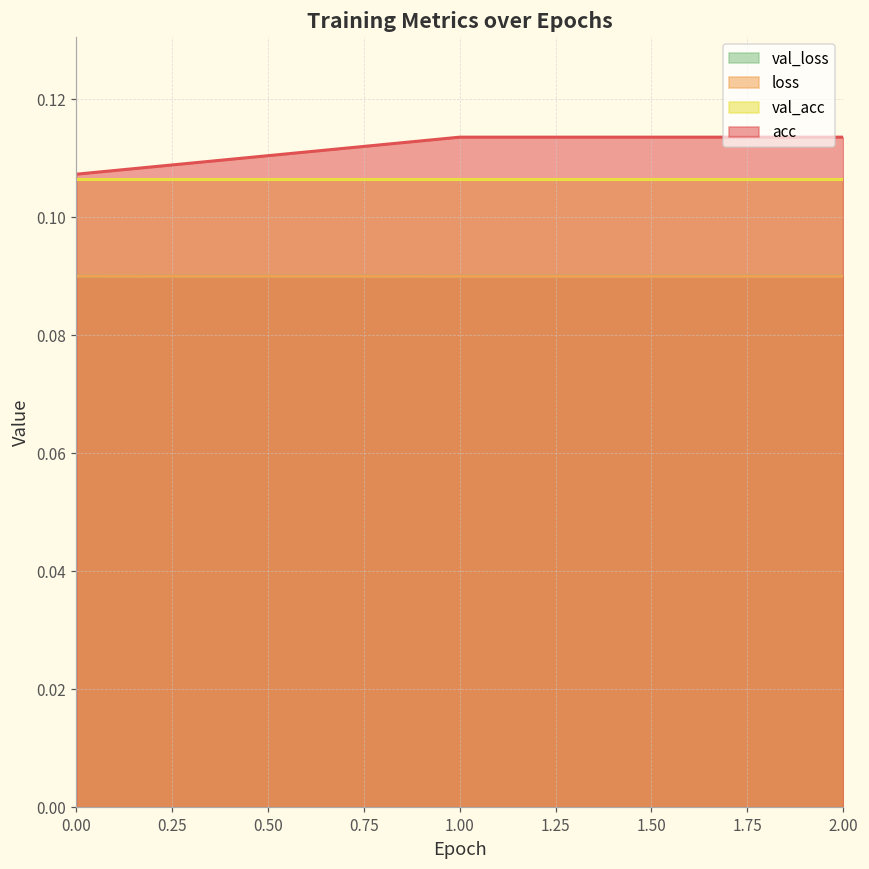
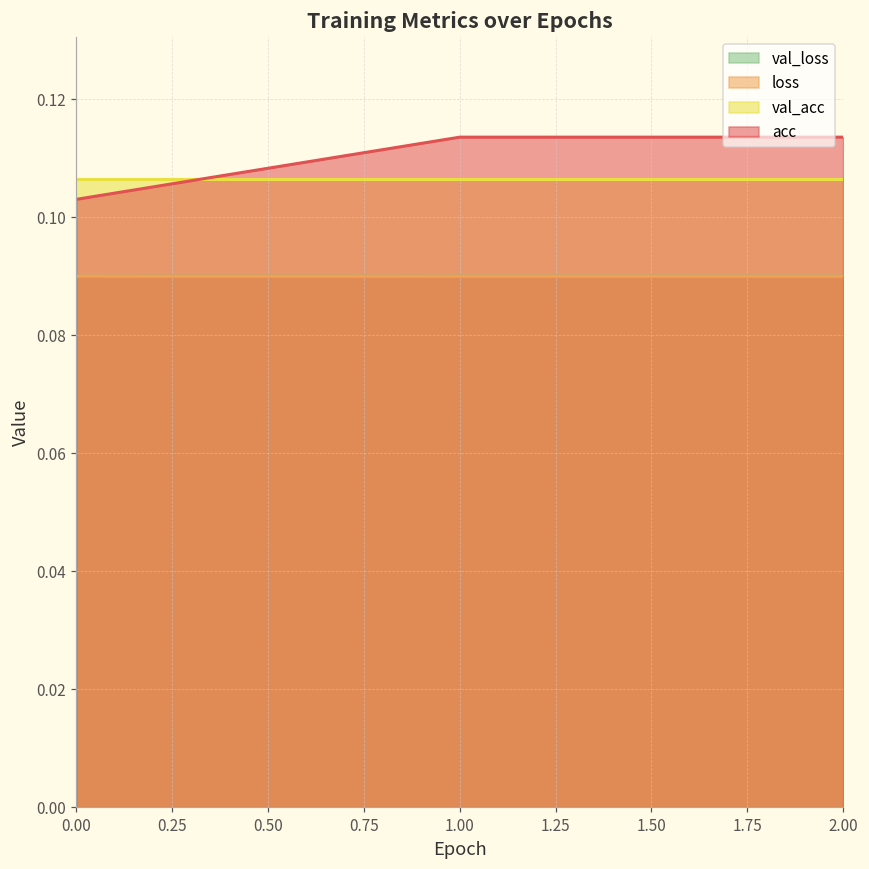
acc, 0.00: 0.107 -> 0.103
